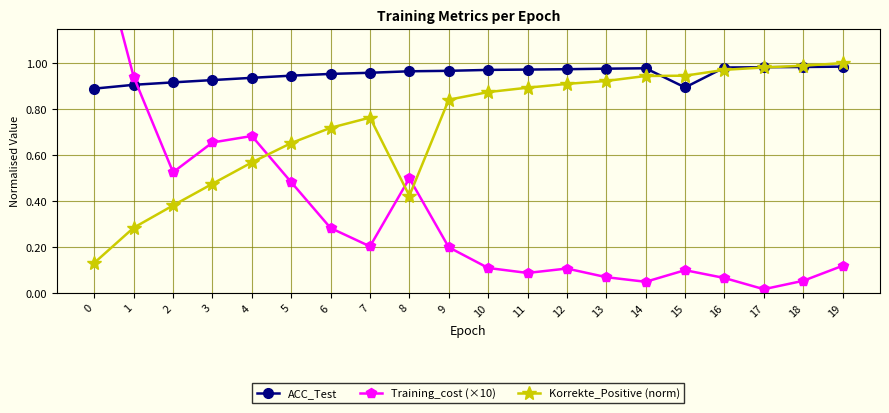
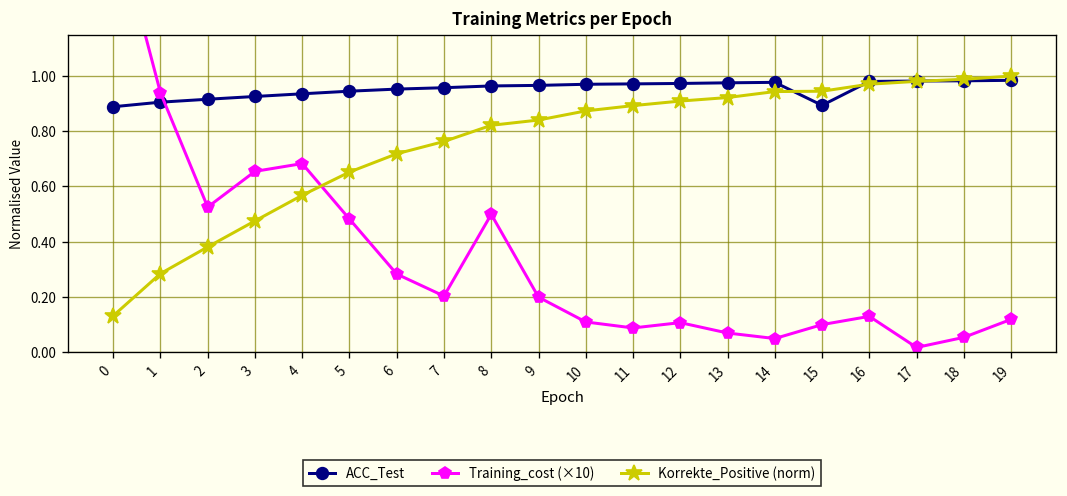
Korrekte_Positive (norm), 8: 0.42 -> 0.82
Training_cost (×10), 16: 0.07 -> 0.13
